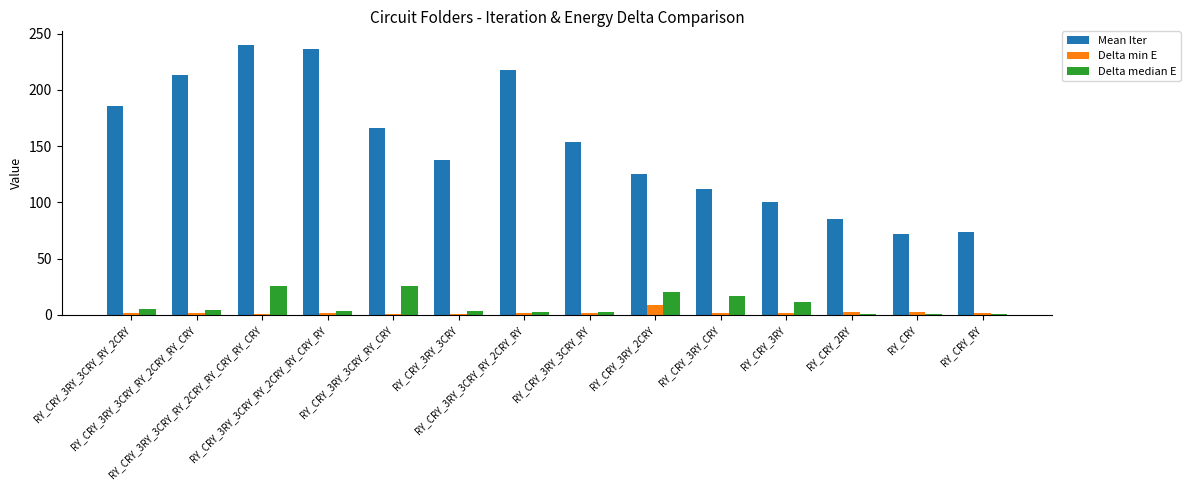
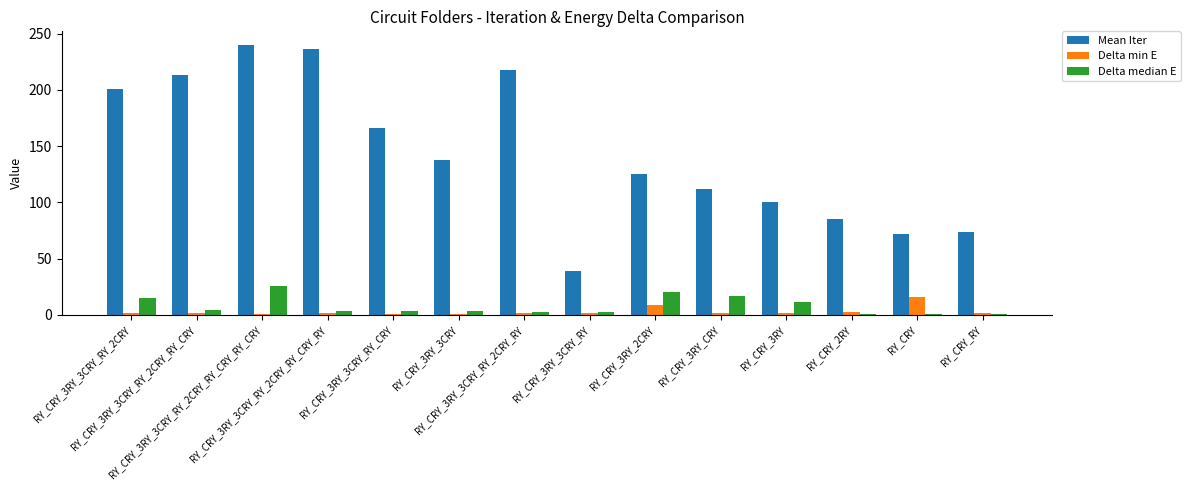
Mean Iter, RY_CRY_3RY_3CRY_RY_2CRY: 186 -> 201
Delta median E, RY_CRY_3RY_3CRY_RY_2CRY: 5 -> 15
Delta median E, RY_CRY_3RY_3CRY_RY_CRY: 26 -> 3
Mean Iter, RY_CRY_3RY_3CRY_RY: 154 -> 39
Delta min E, RY_CRY: 2 -> 16
